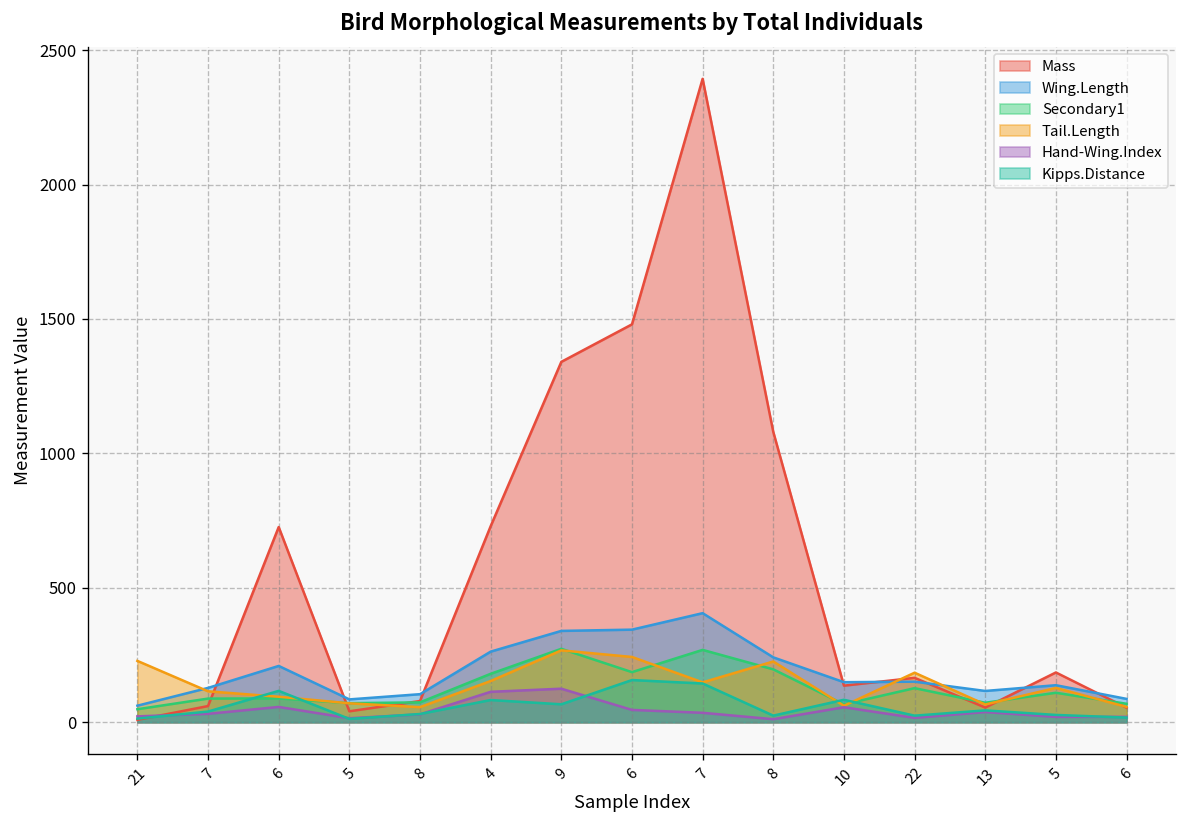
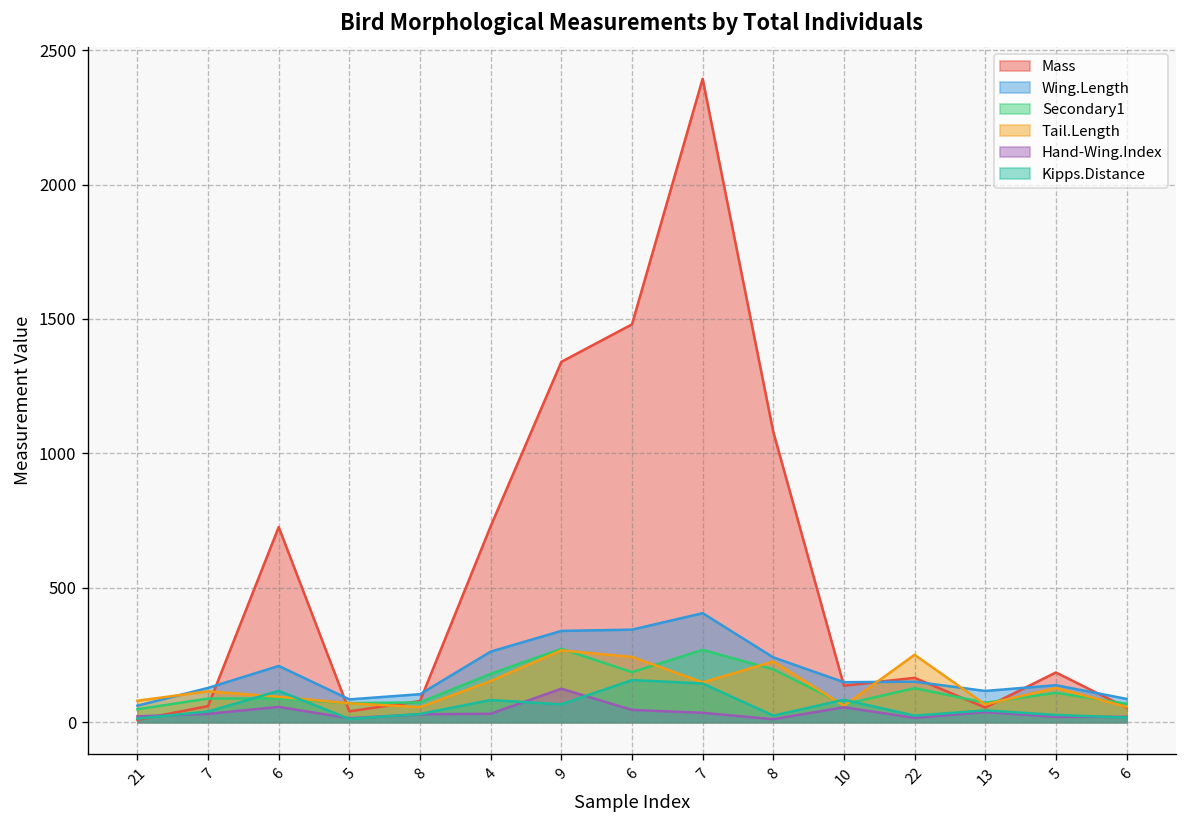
Tail.Length, 21: 230 -> 80
Hand-Wing.Index, 4: 110 -> 30
Tail.Length, 22: 180 -> 250
